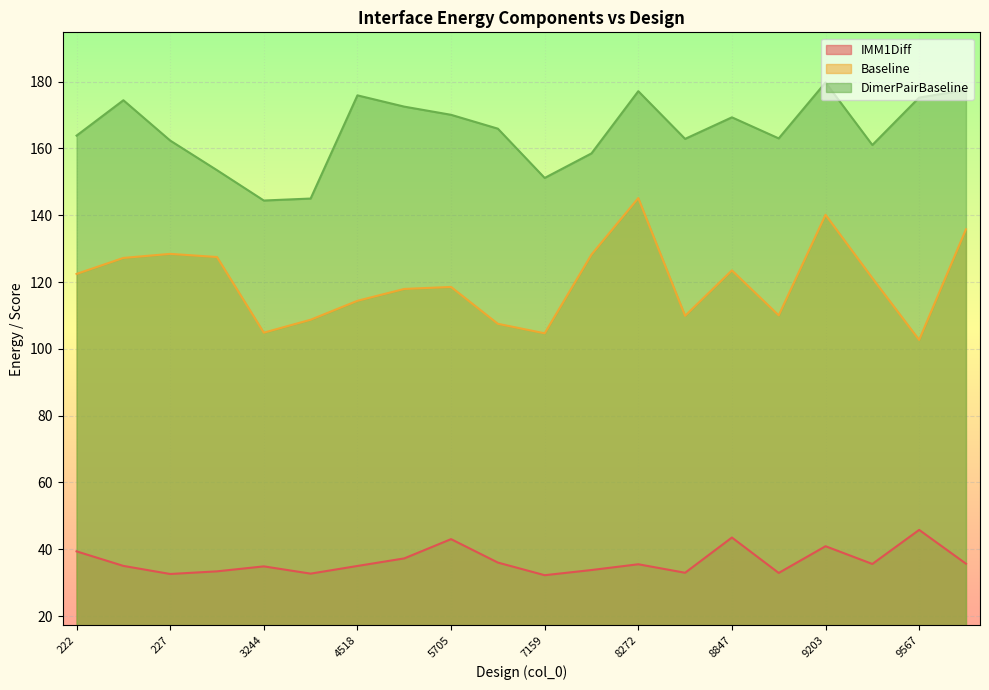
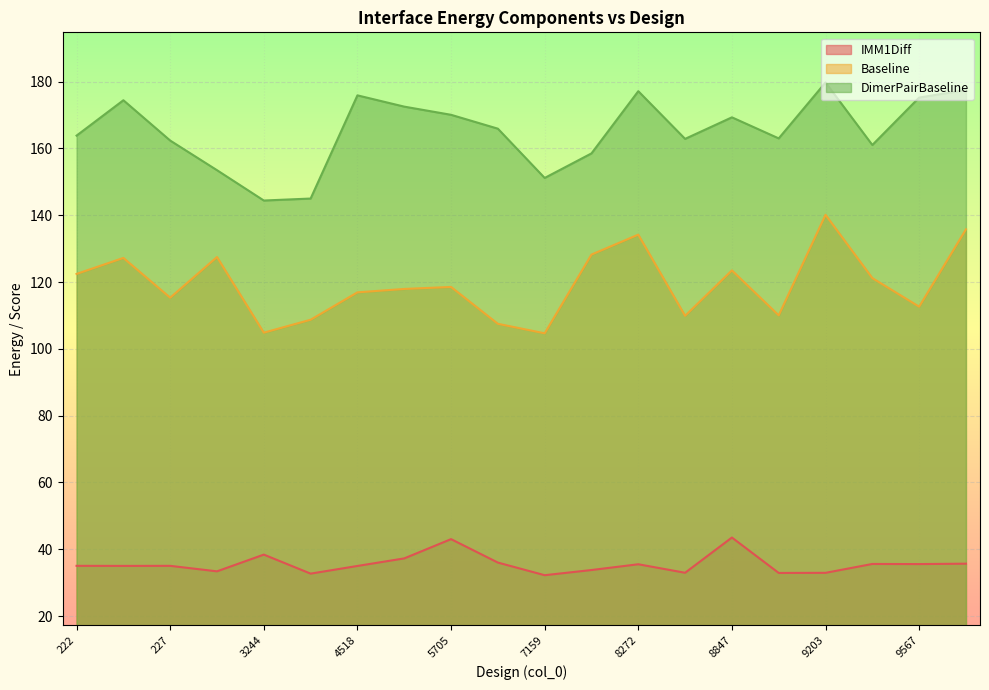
IMM1Diff, 222: 39 -> 35
IMM1Diff, 227: 33 -> 35
Baseline, 227: 128 -> 115
IMM1Diff, 3244: 35 -> 38
Baseline, 4518: 114 -> 117
Baseline, 8272: 145 -> 134
IMM1Diff, 9203: 41 -> 33
IMM1Diff, 9567: 46 -> 36
Baseline, 9567: 103 -> 113
